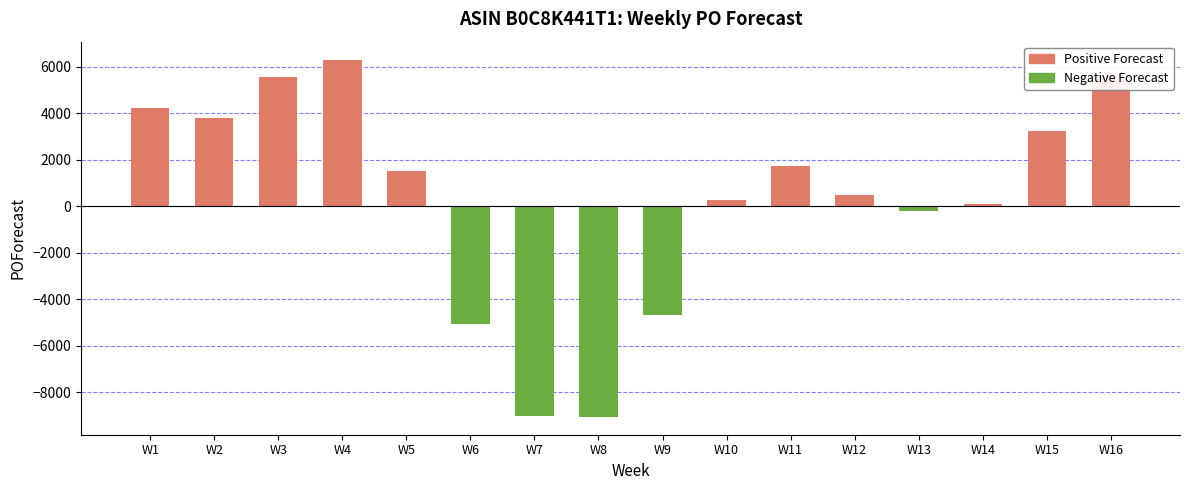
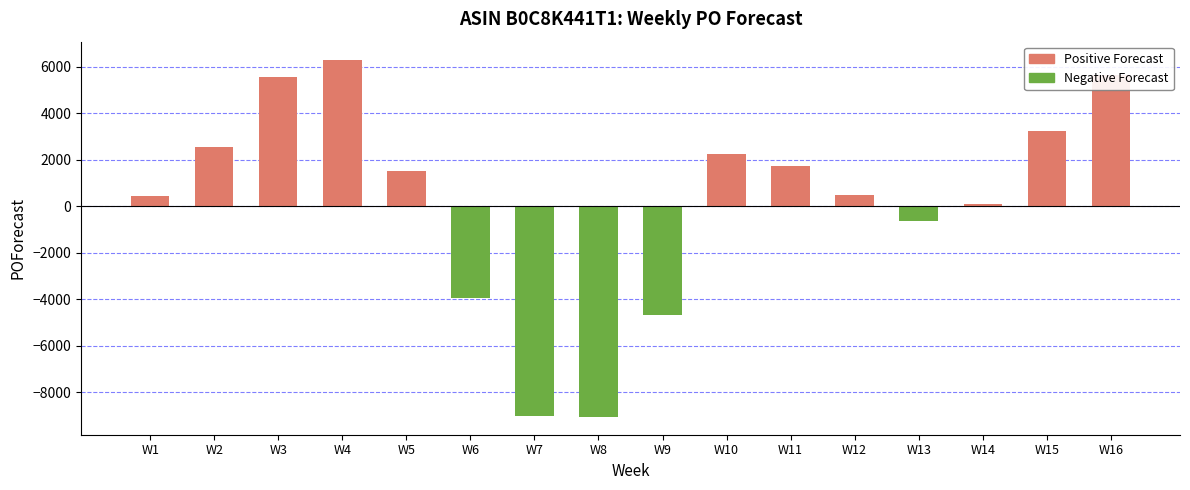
Positive Forecast, W1: 4200 -> 400
Positive Forecast, W2: 3800 -> 2500
Negative Forecast, W6: -5100 -> -3900
Positive Forecast, W10: 200 -> 2200
Negative Forecast, W13: -200 -> -600
